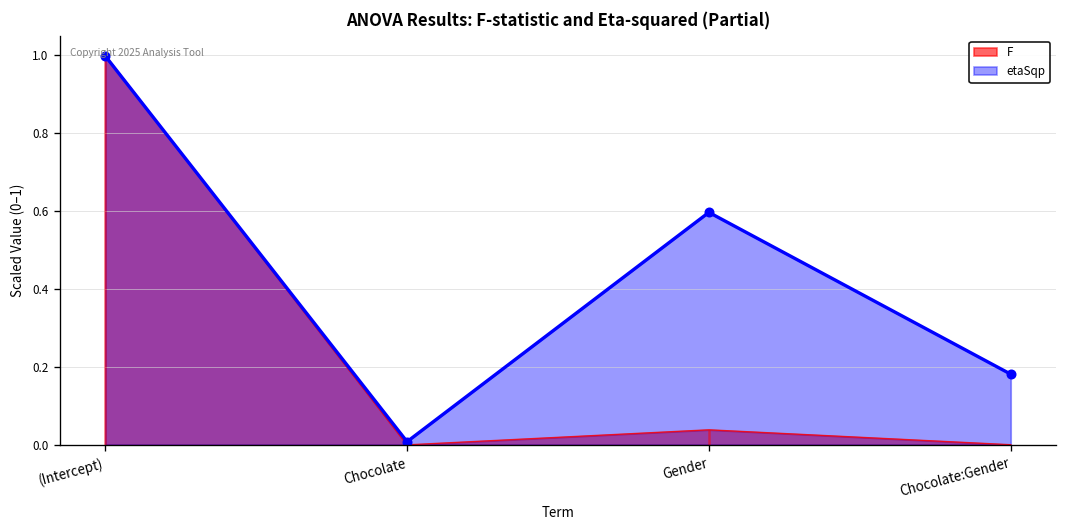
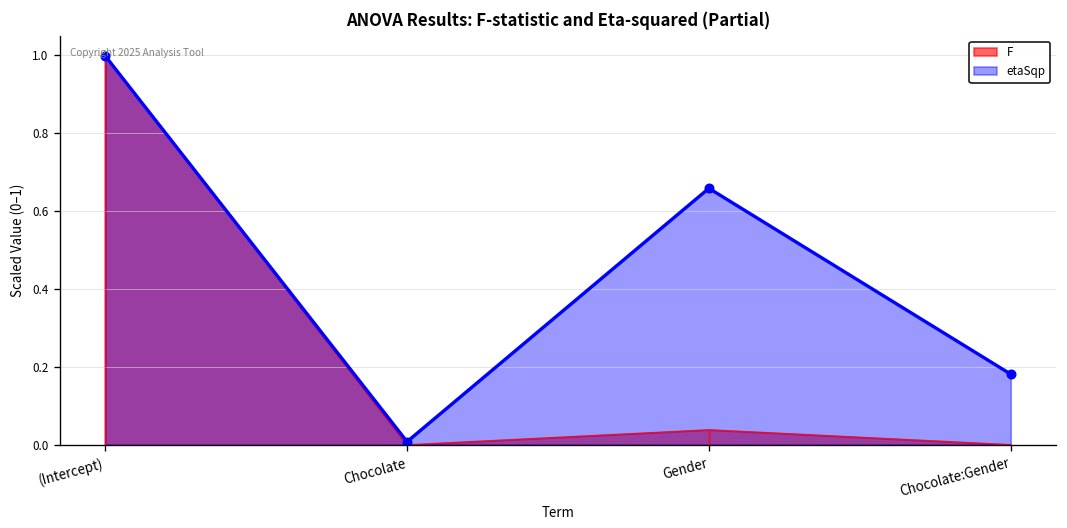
etaSqp, Gender: 0.60 -> 0.66
